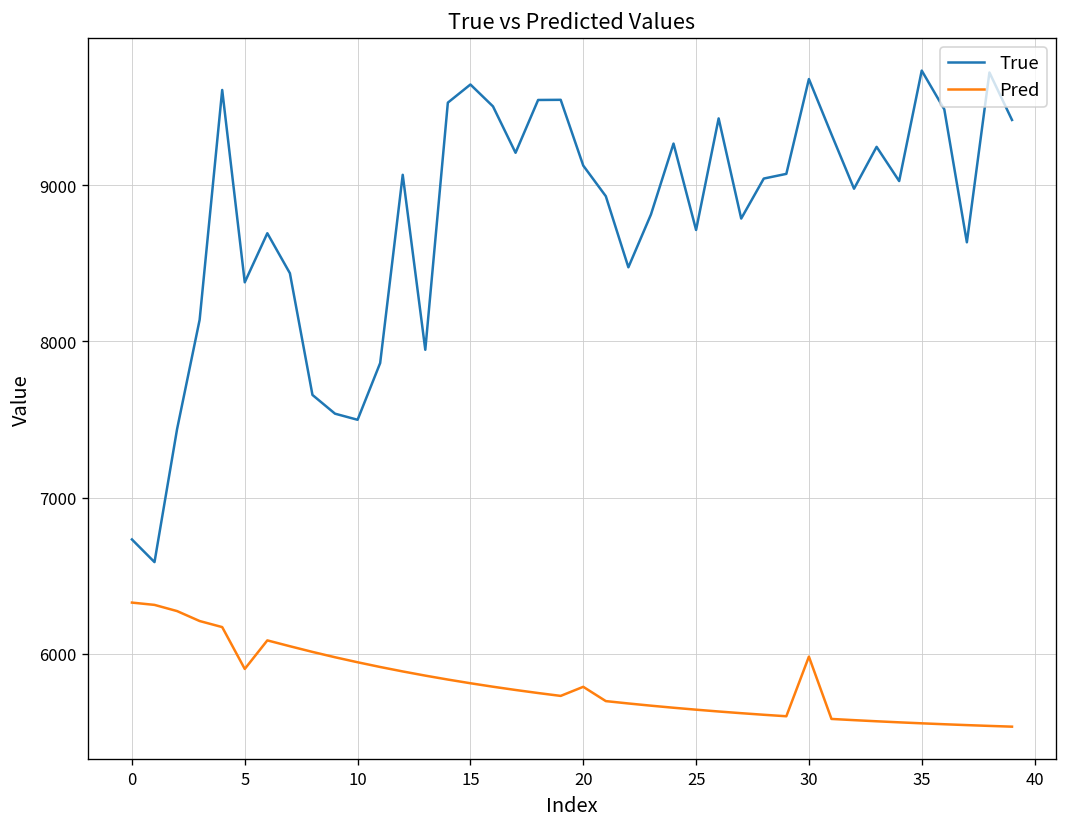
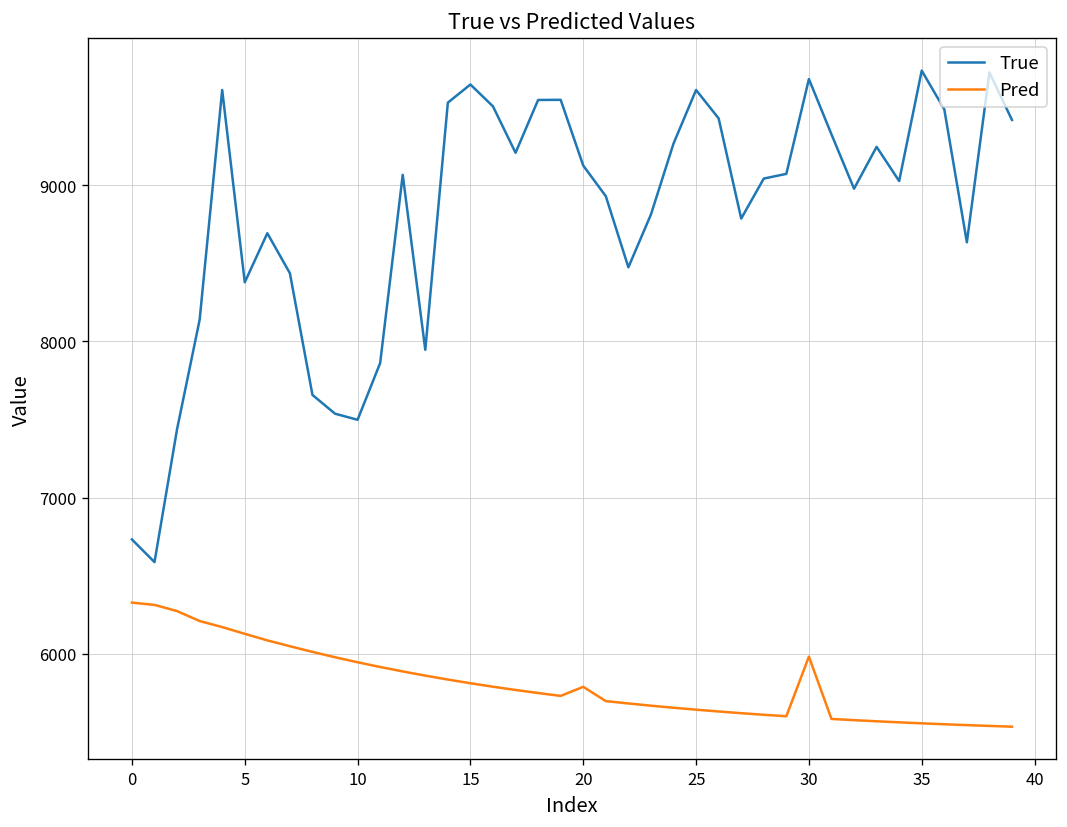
Pred, 5: 5900 -> 6130
True, 25: 8710 -> 9610
